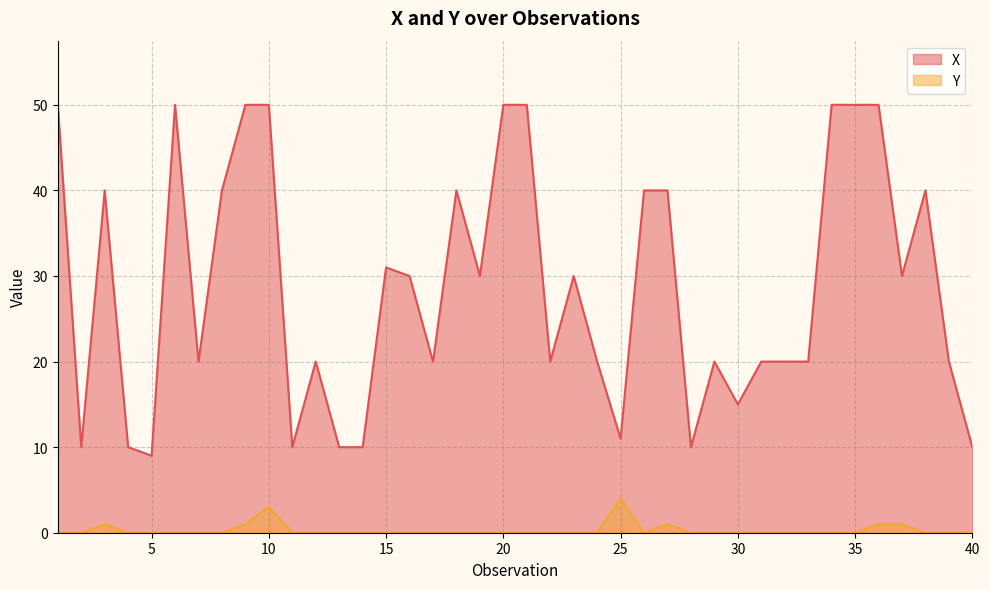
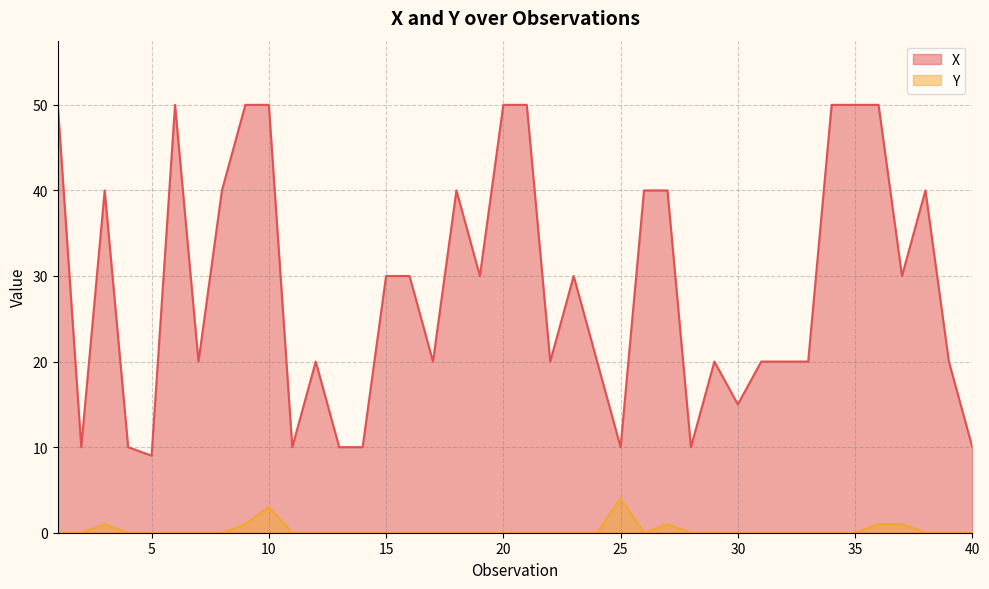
X, 15: 31 -> 30
X, 25: 11 -> 10
